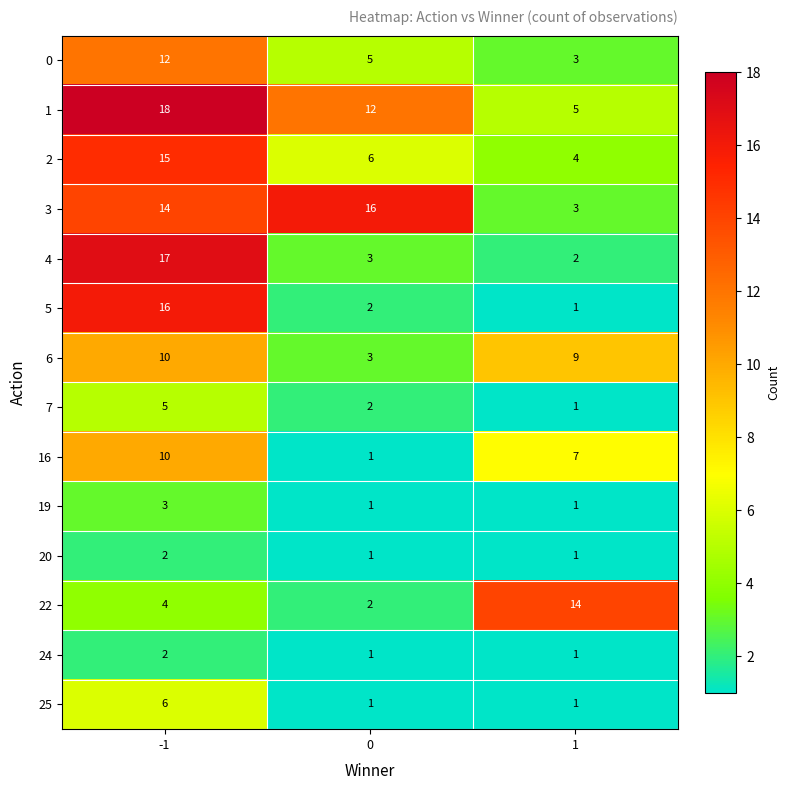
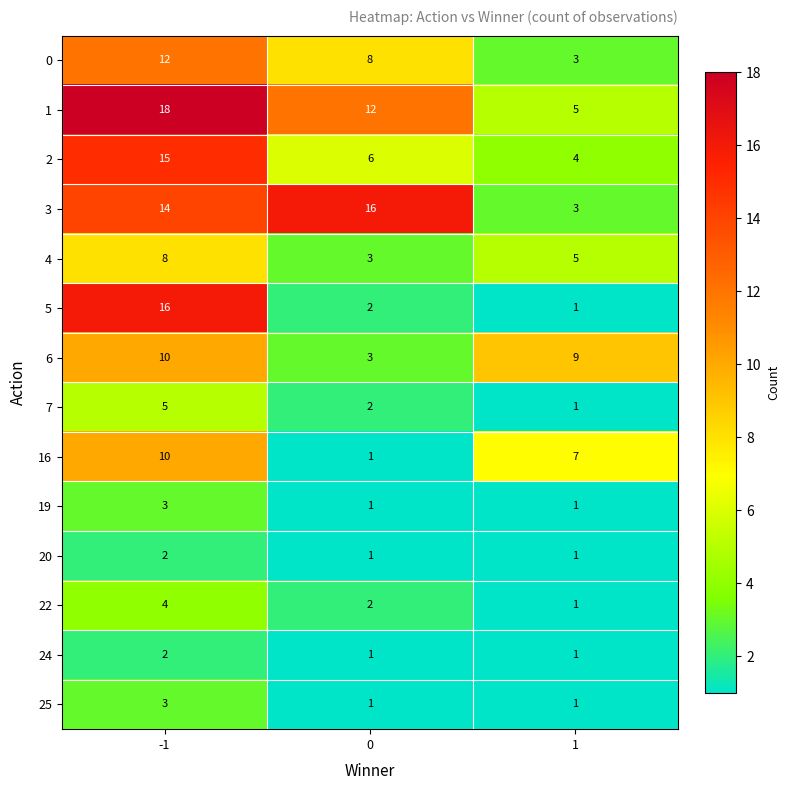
0, 0: 5 -> 8
4, -1: 17 -> 8
4, 1: 2 -> 5
22, 1: 14 -> 1
25, -1: 6 -> 3
